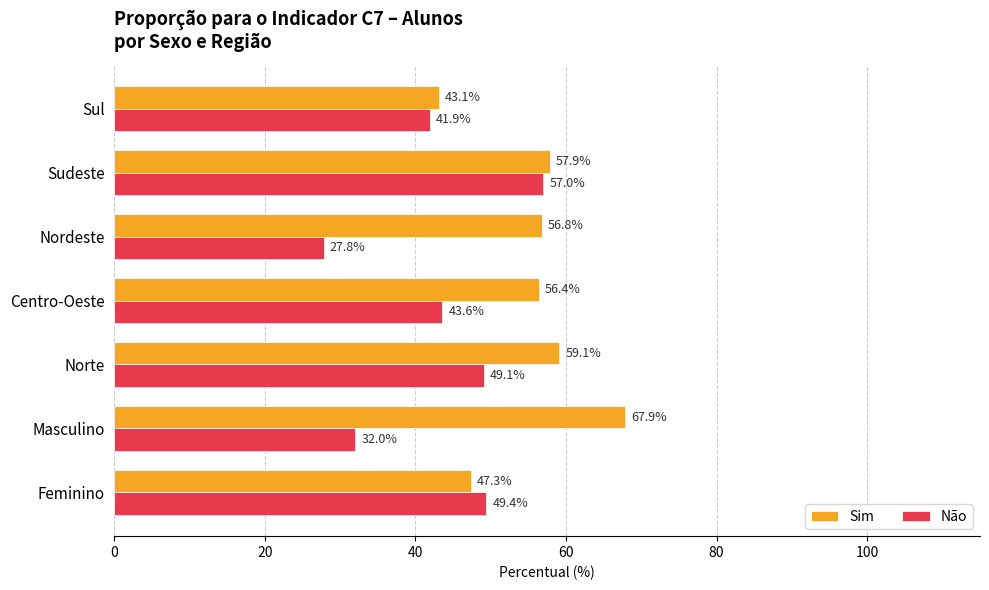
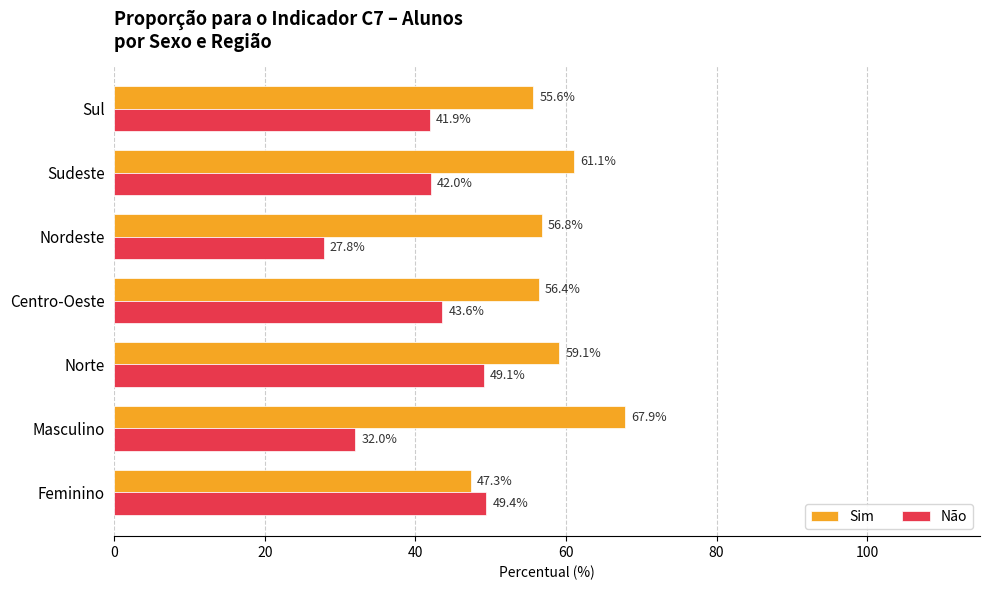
Sim, Sul: 43.1% -> 55.6%
Sim, Sudeste: 57.9% -> 61.1%
Não, Sudeste: 57.0% -> 42.0%
